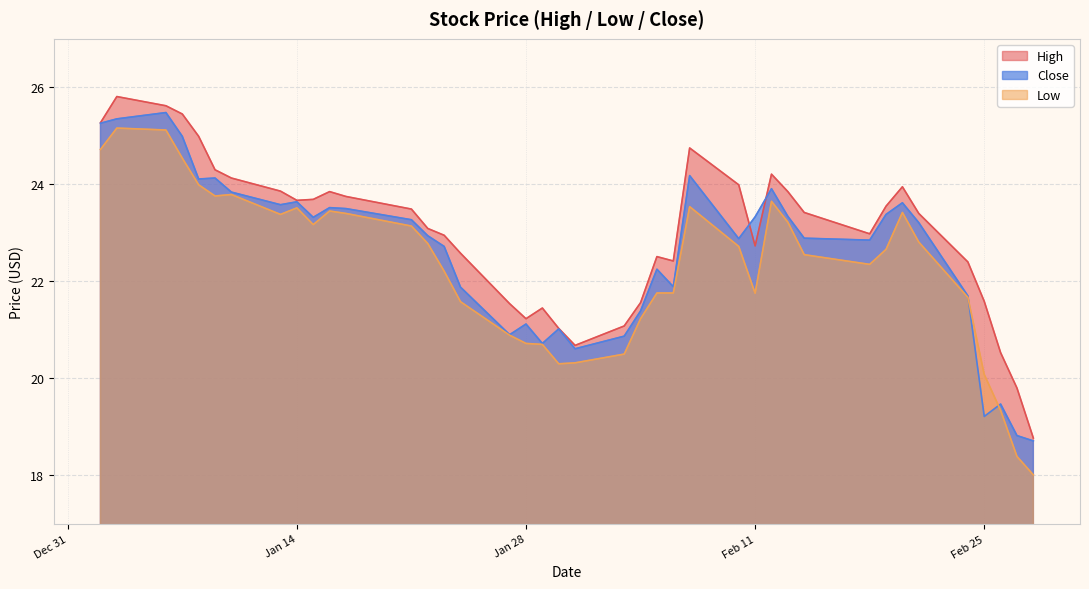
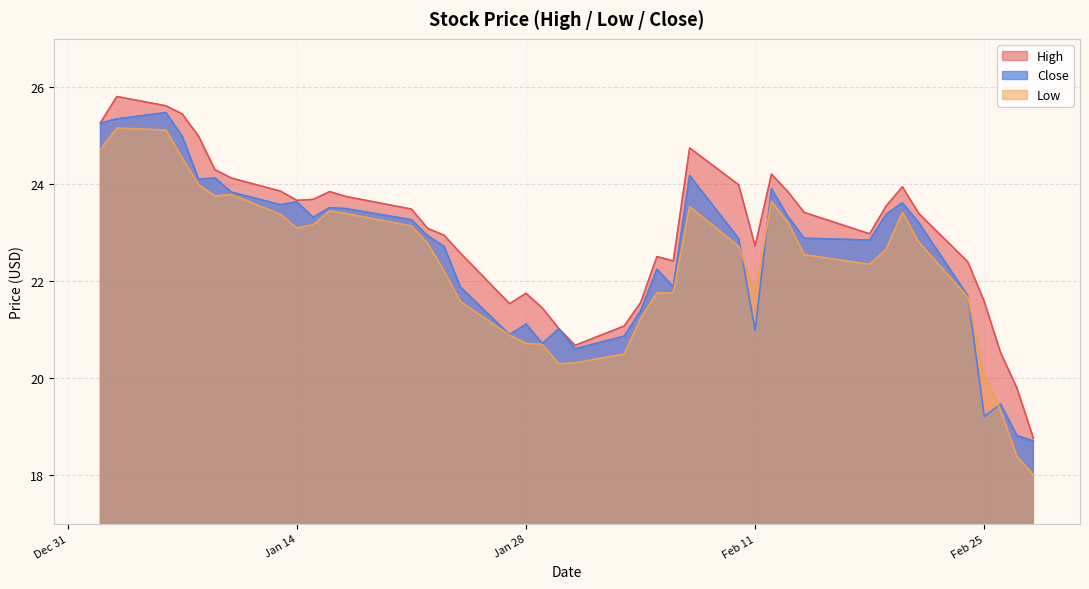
Low, Jan 14: 23.5 -> 23.1
High, Jan 28: 21.2 -> 21.8
Close, Feb 11: 23.3 -> 21.0
